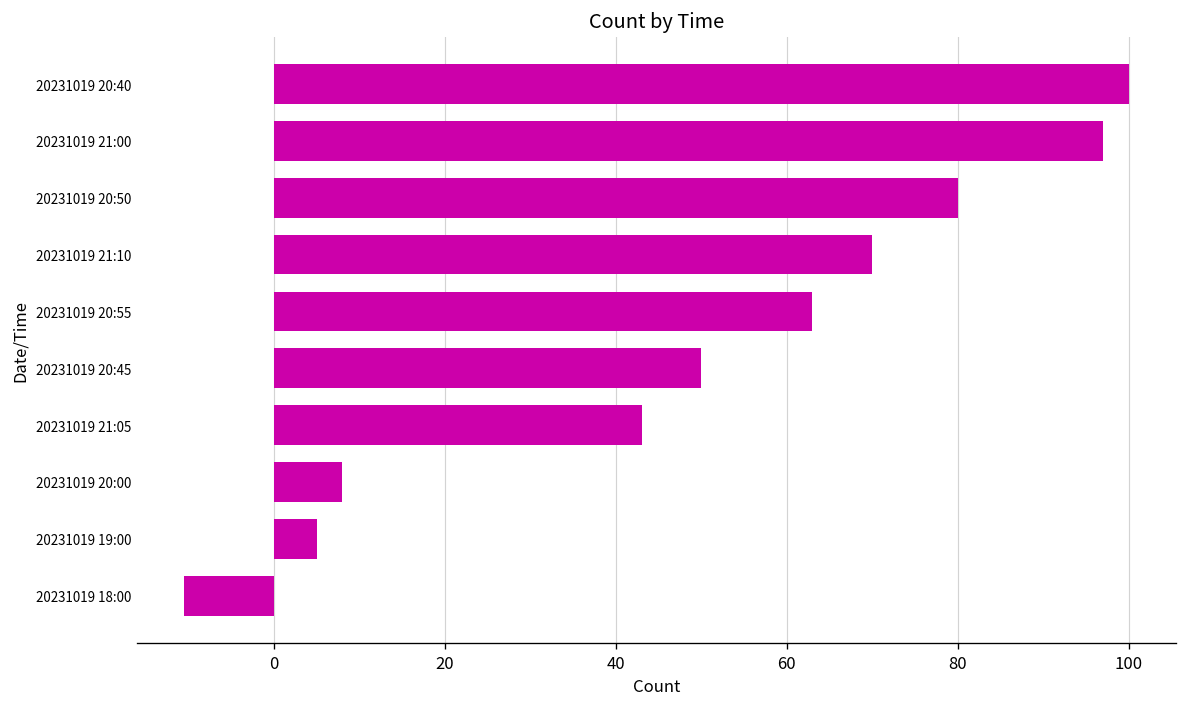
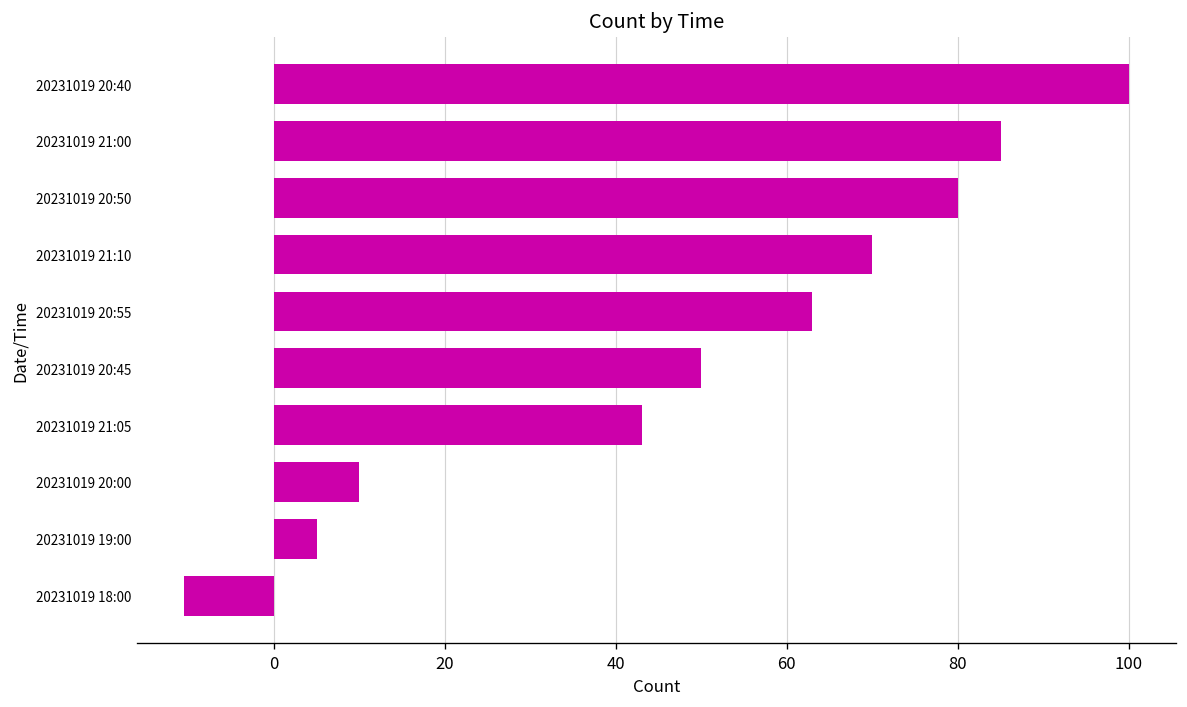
20231019 21:00: 97 -> 85
20231019 20:00: 8 -> 10
